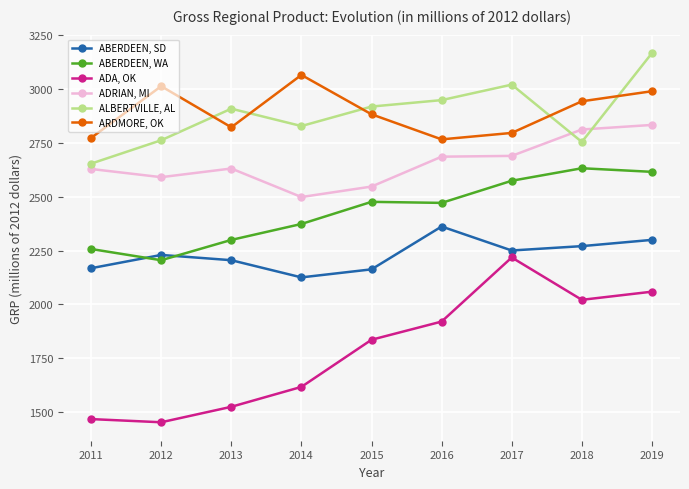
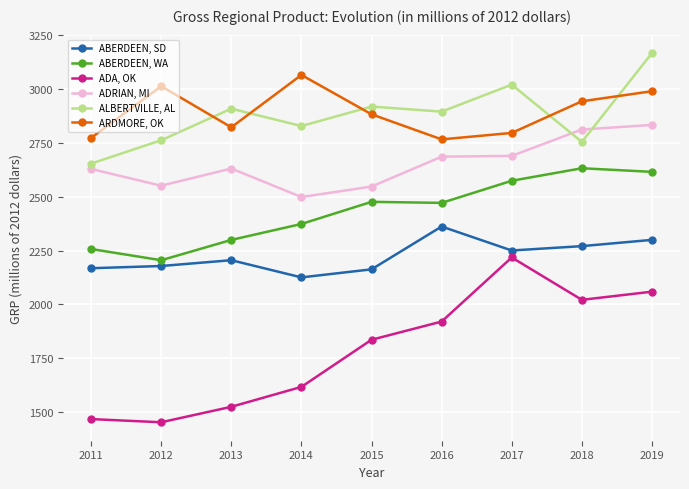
ABERDEEN, SD, 2012: 2230 -> 2180
ADRIAN, MI, 2012: 2590 -> 2550
ALBERTVILLE, AL, 2016: 2950 -> 2900
